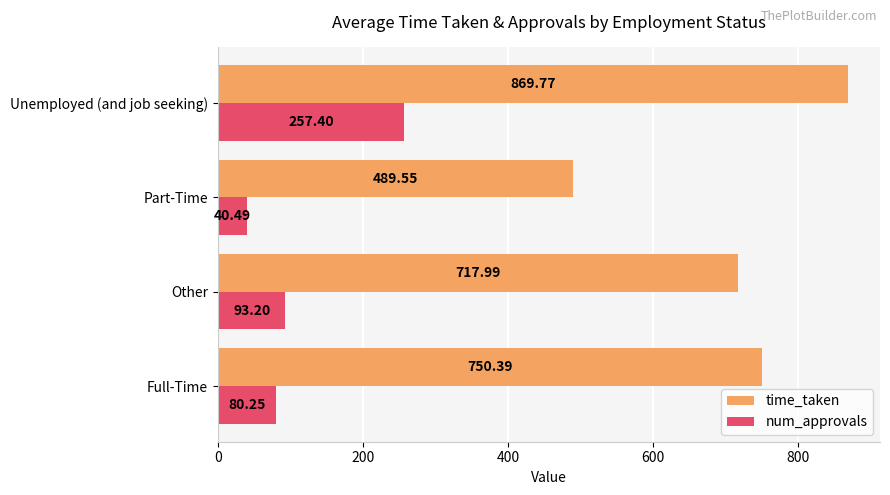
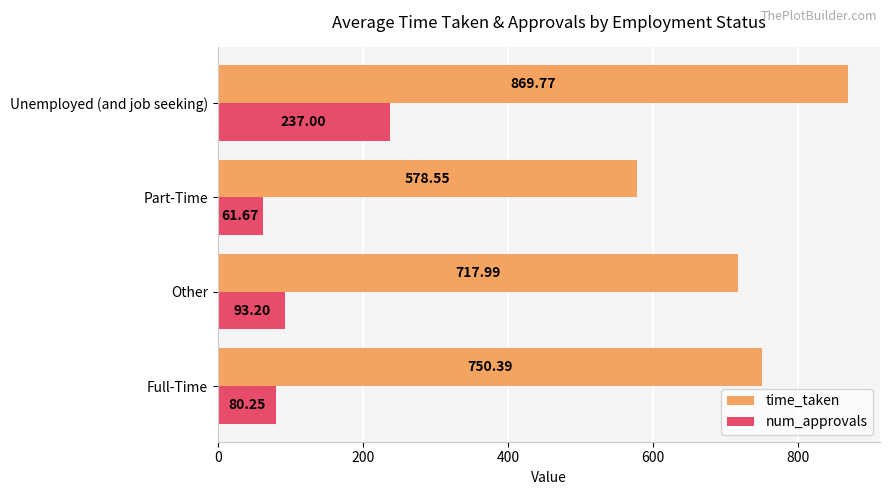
num_approvals, Unemployed (and job seeking): 257.40 -> 237.00
time_taken, Part-Time: 489.55 -> 578.55
num_approvals, Part-Time: 40.49 -> 61.67
